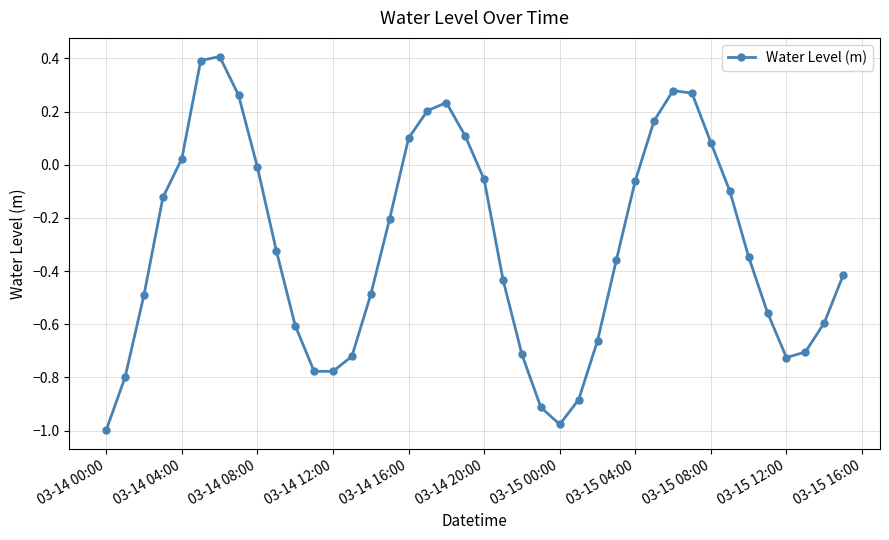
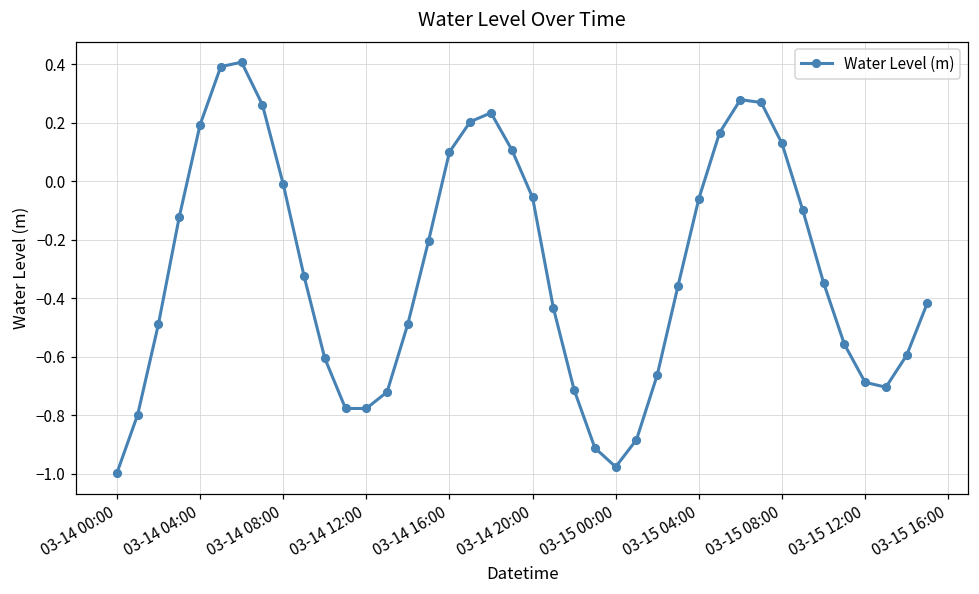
03-14 04:00: 0.02 -> 0.19
03-15 08:00: 0.08 -> 0.13
03-15 12:00: -0.73 -> -0.69
